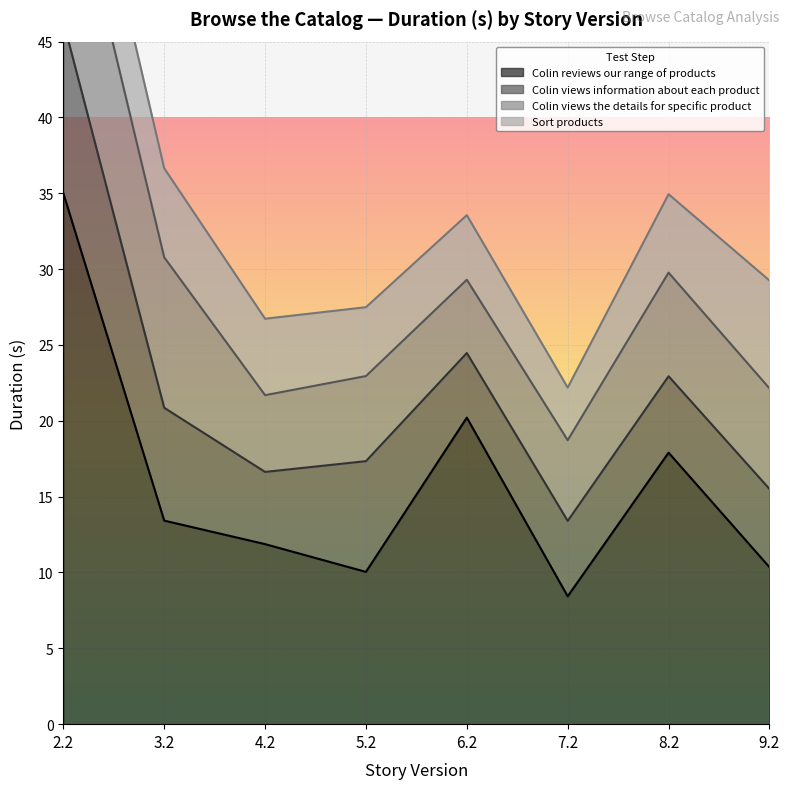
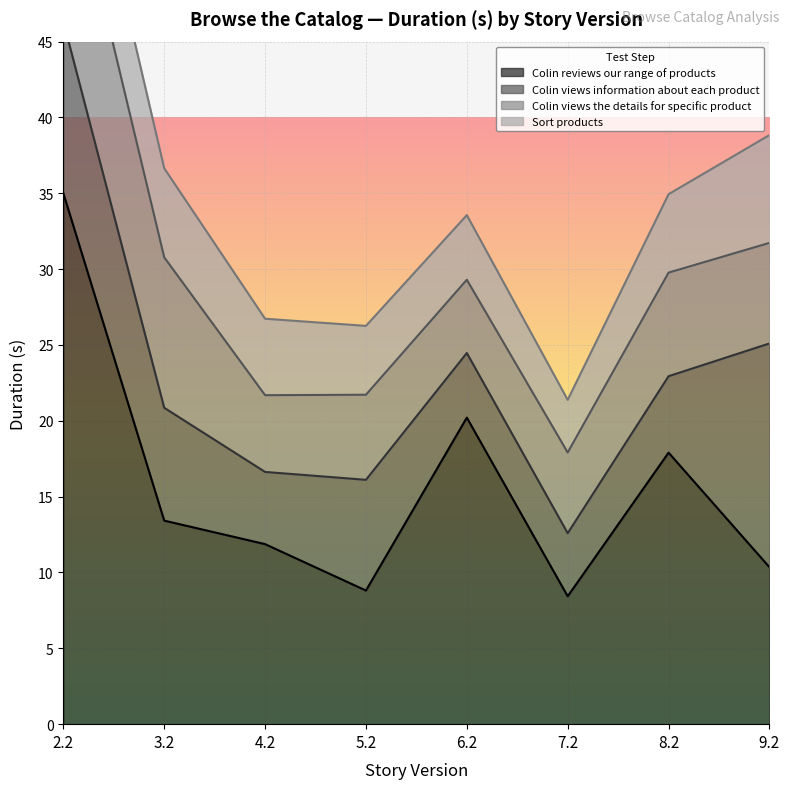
Colin reviews our range of products, 5.2: 10.0 -> 8.8
Colin views information about each product, 7.2: 5.0 -> 4.2
Colin views information about each product, 9.2: 5.2 -> 14.8
